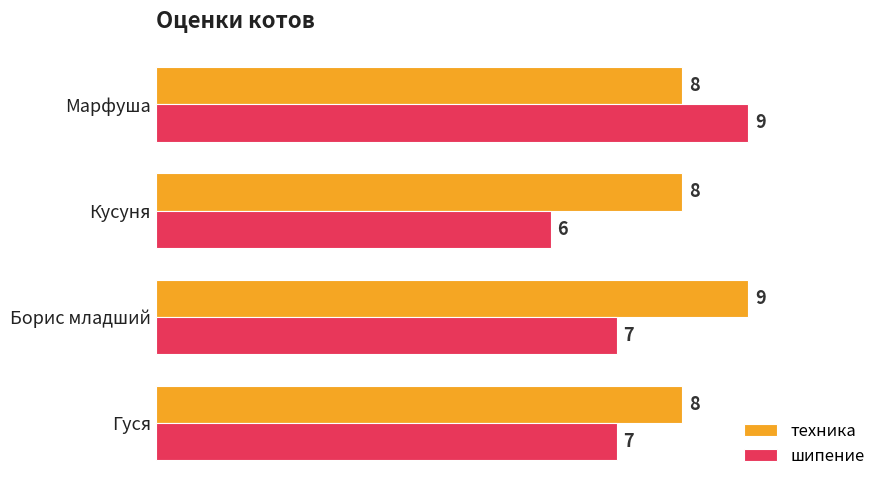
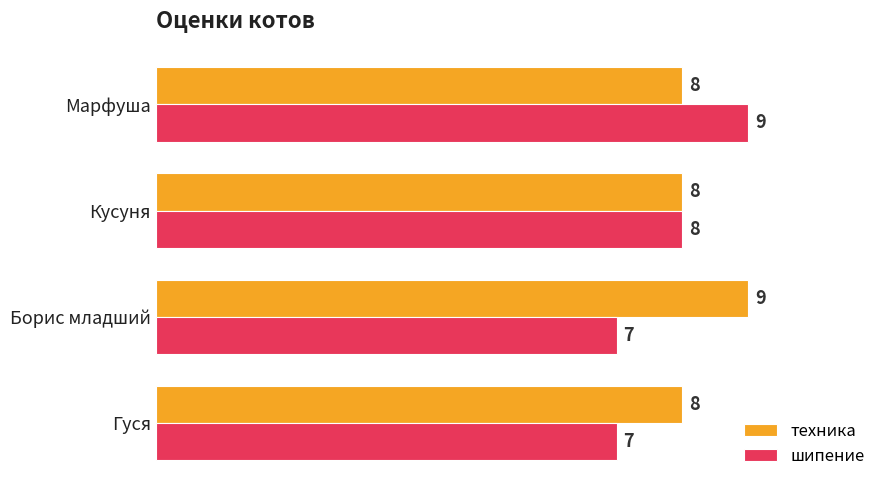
шипение, Кусуня: 6 -> 8
